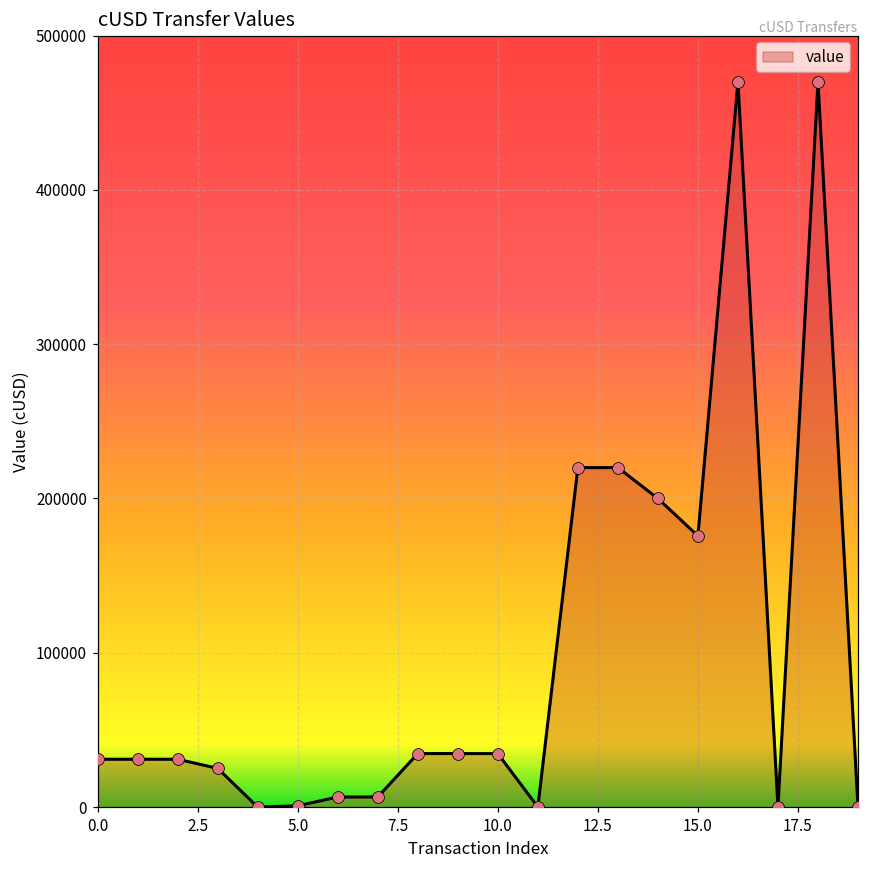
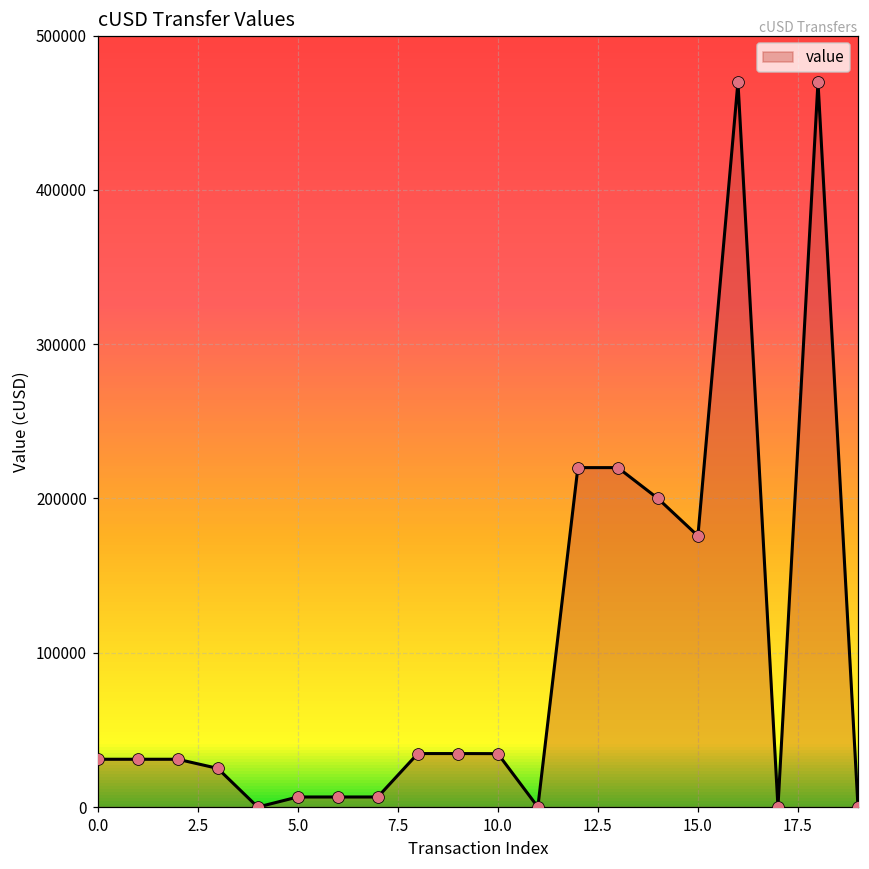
5.0: 1000 -> 7000
